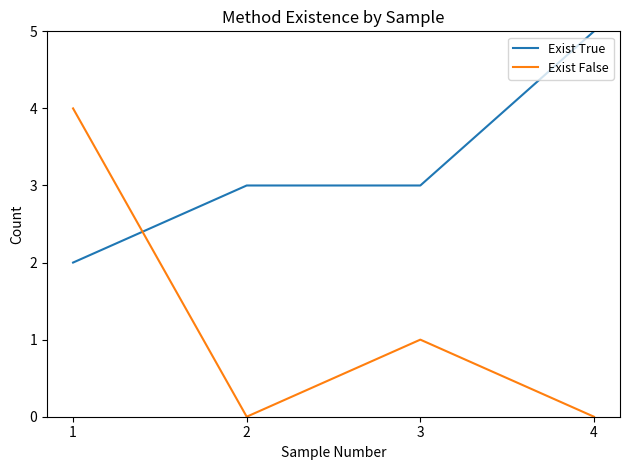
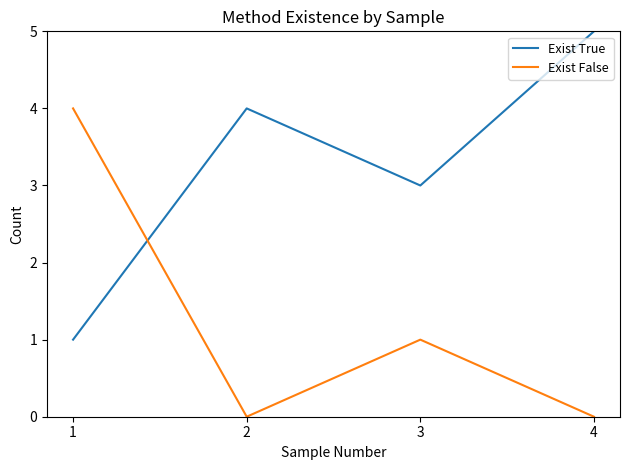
Exist True, 1: 2 -> 1
Exist True, 2: 3 -> 4
